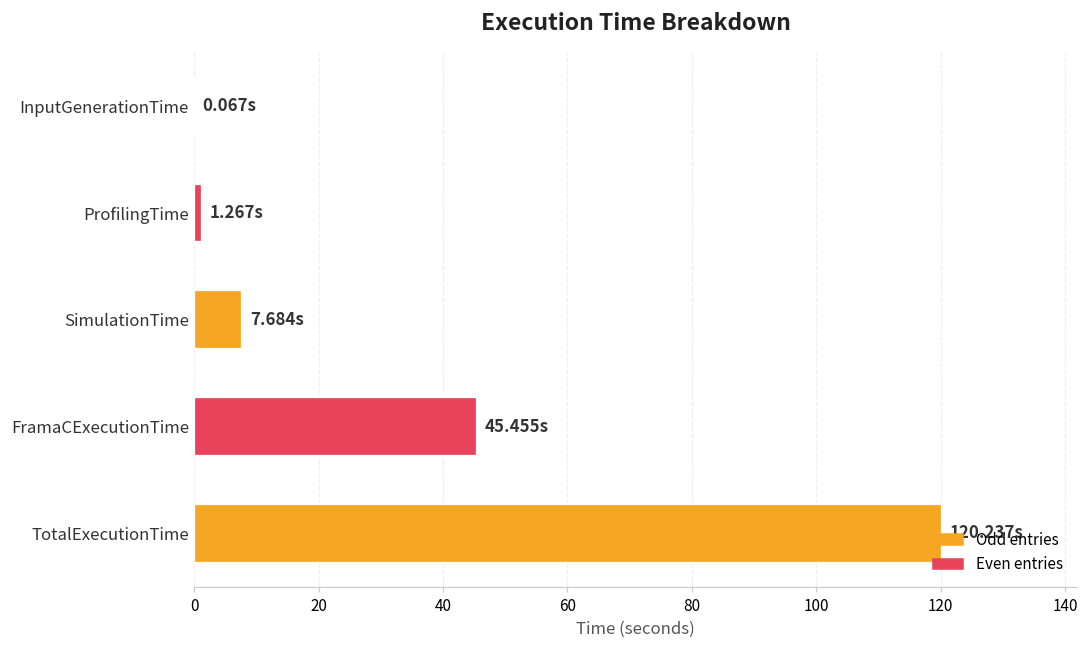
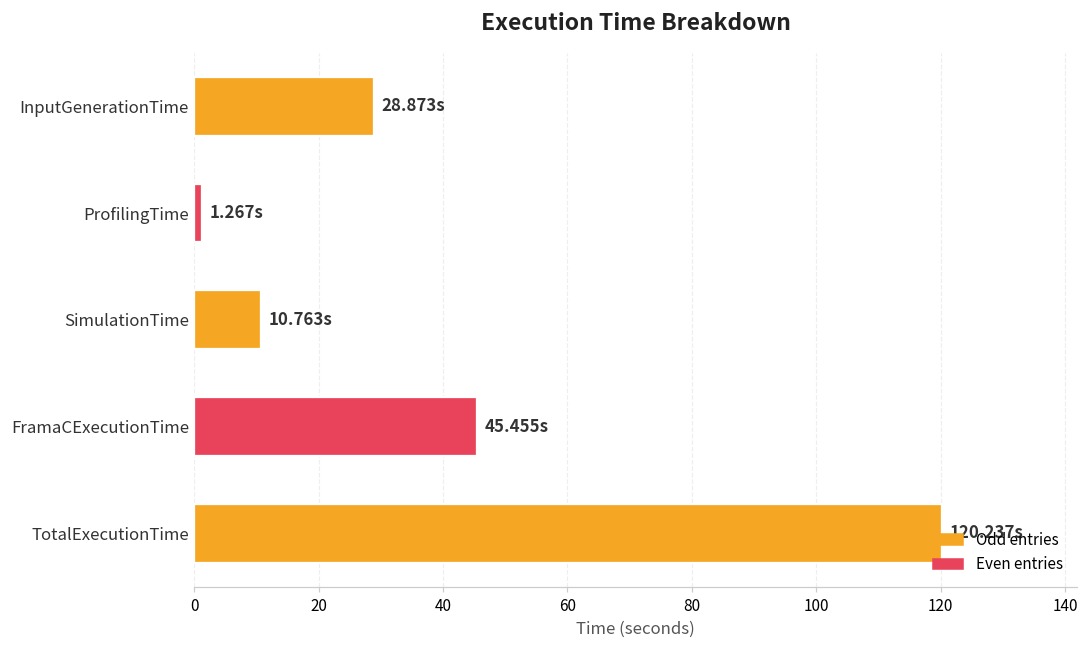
InputGenerationTime: 0.067s -> 28.873s
SimulationTime: 7.684s -> 10.763s
